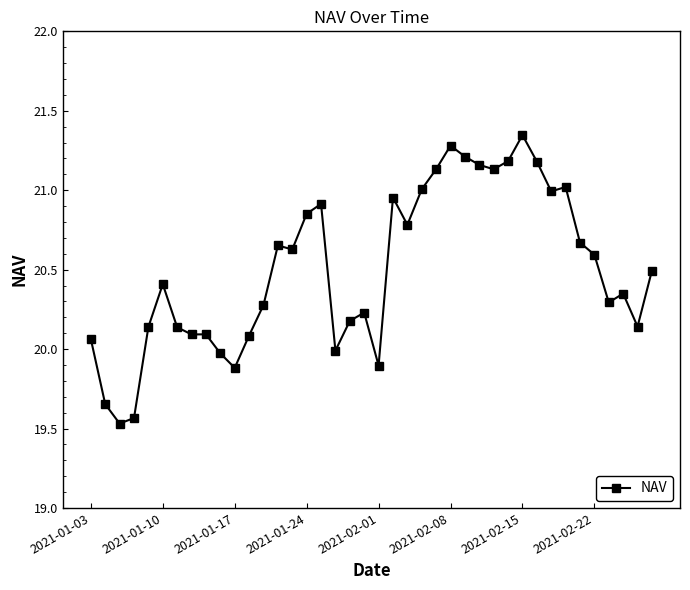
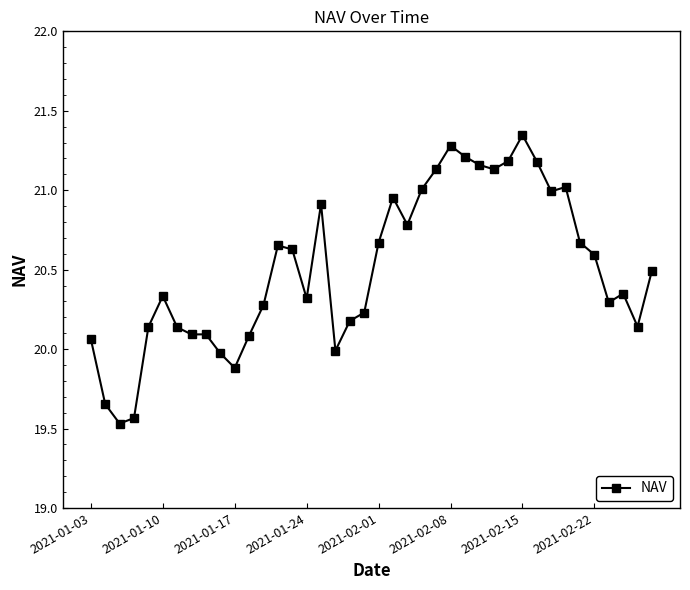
2021-01-10: 20.41 -> 20.33
2021-01-24: 20.85 -> 20.32
2021-02-01: 19.90 -> 20.67
